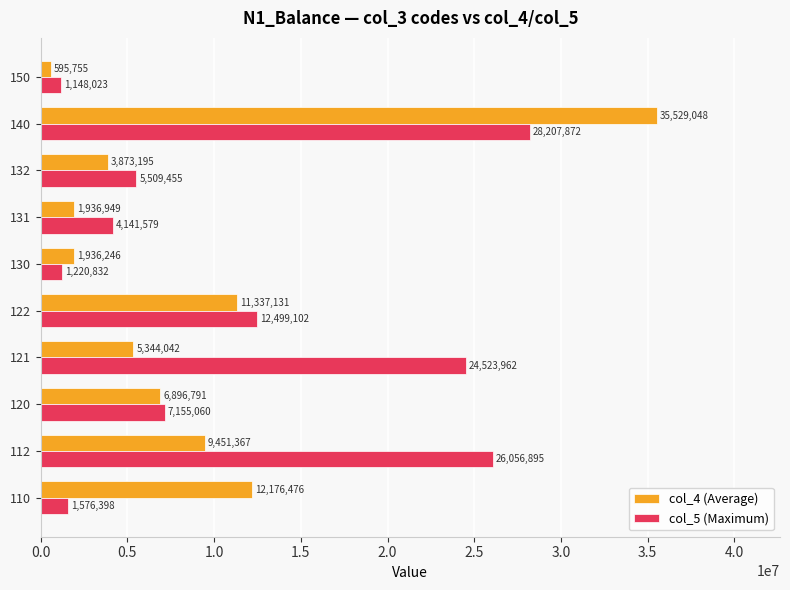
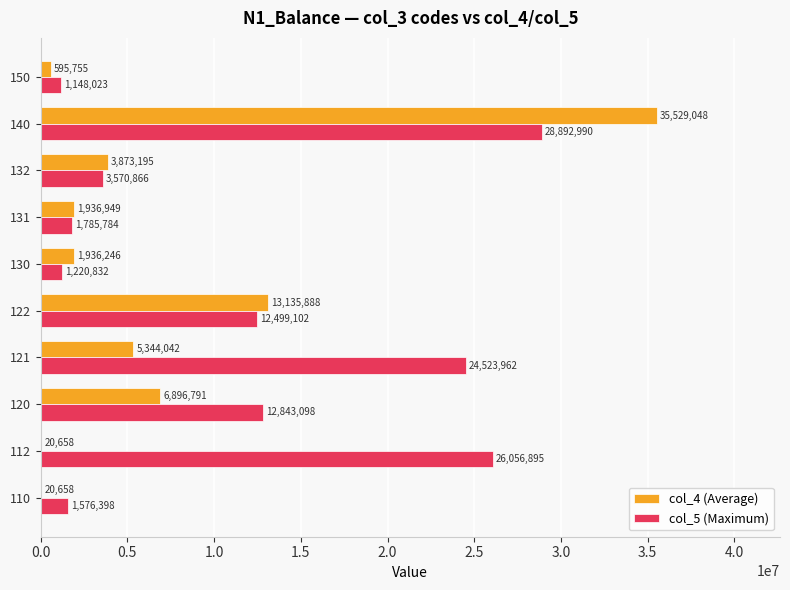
col_5 (Maximum), 140: 28,207,872 -> 28,892,990
col_5 (Maximum), 132: 5,509,455 -> 3,570,866
col_5 (Maximum), 131: 4,141,579 -> 1,785,784
col_4 (Average), 122: 11,337,131 -> 13,135,888
col_5 (Maximum), 120: 7,155,060 -> 12,843,098
col_4 (Average), 112: 9,451,367 -> 20,658
col_4 (Average), 110: 12,176,476 -> 20,658
